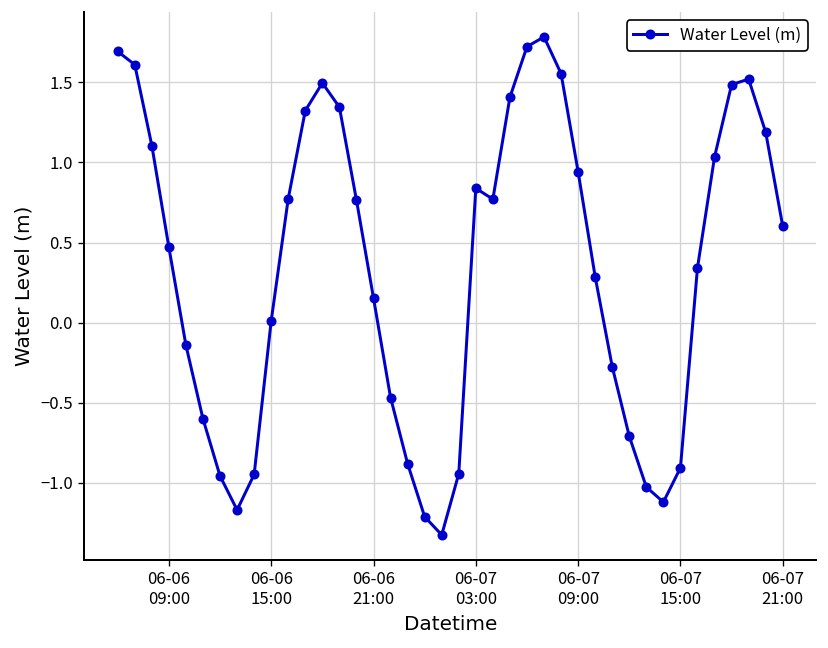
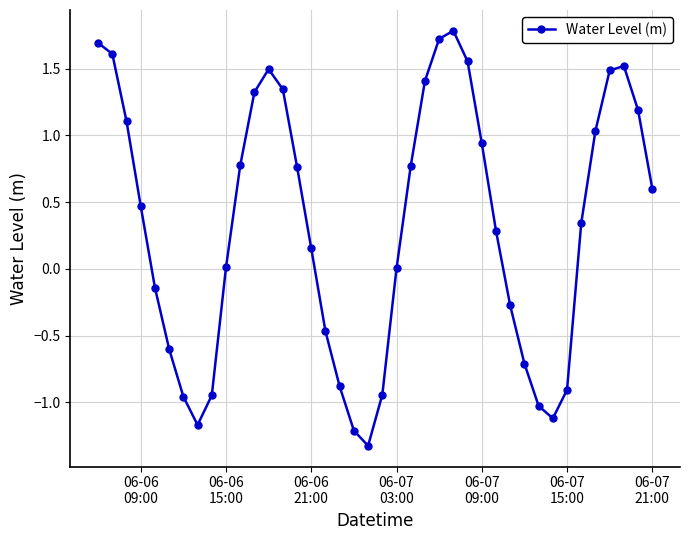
06-07 03:00: 0.84 -> 0.00
